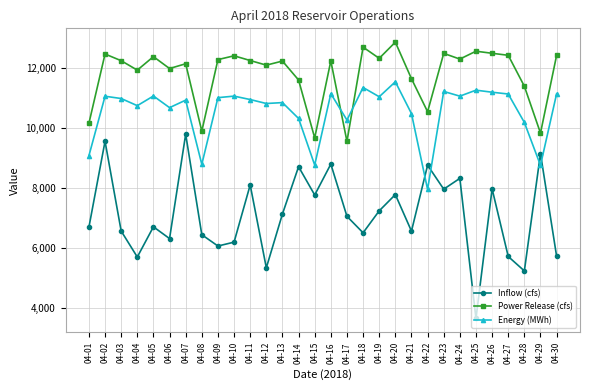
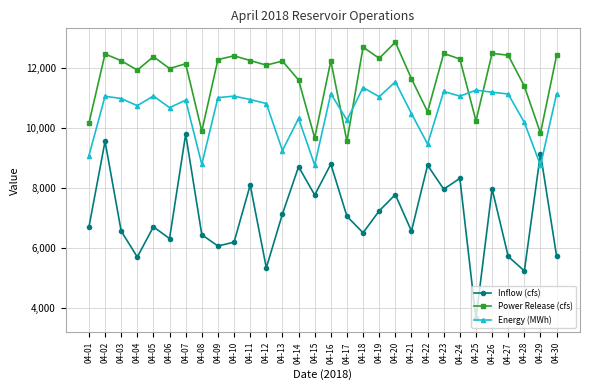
Energy (MWh), 04-13: 10,800 -> 9,200
Energy (MWh), 04-22: 8,000 -> 9,500
Power Release (cfs), 04-25: 12,600 -> 10,200
